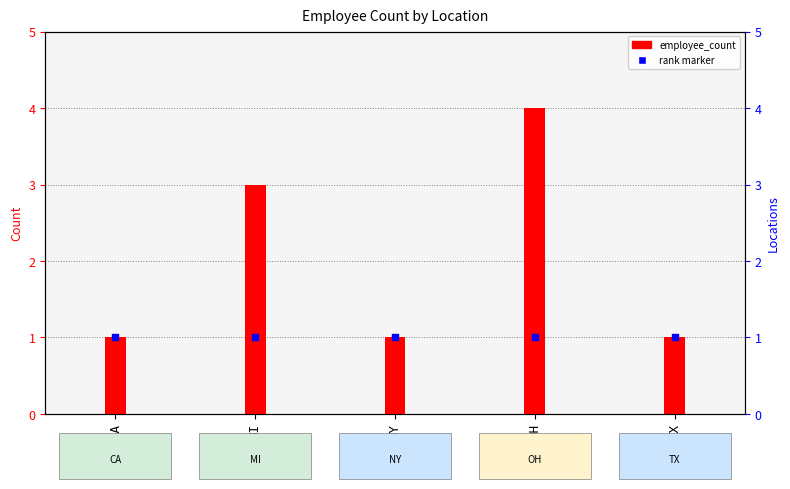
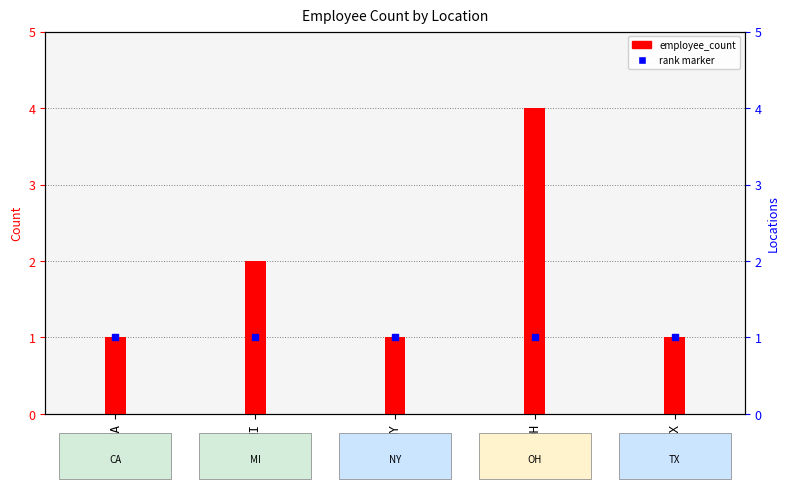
employee_count, MI: 3 -> 2
